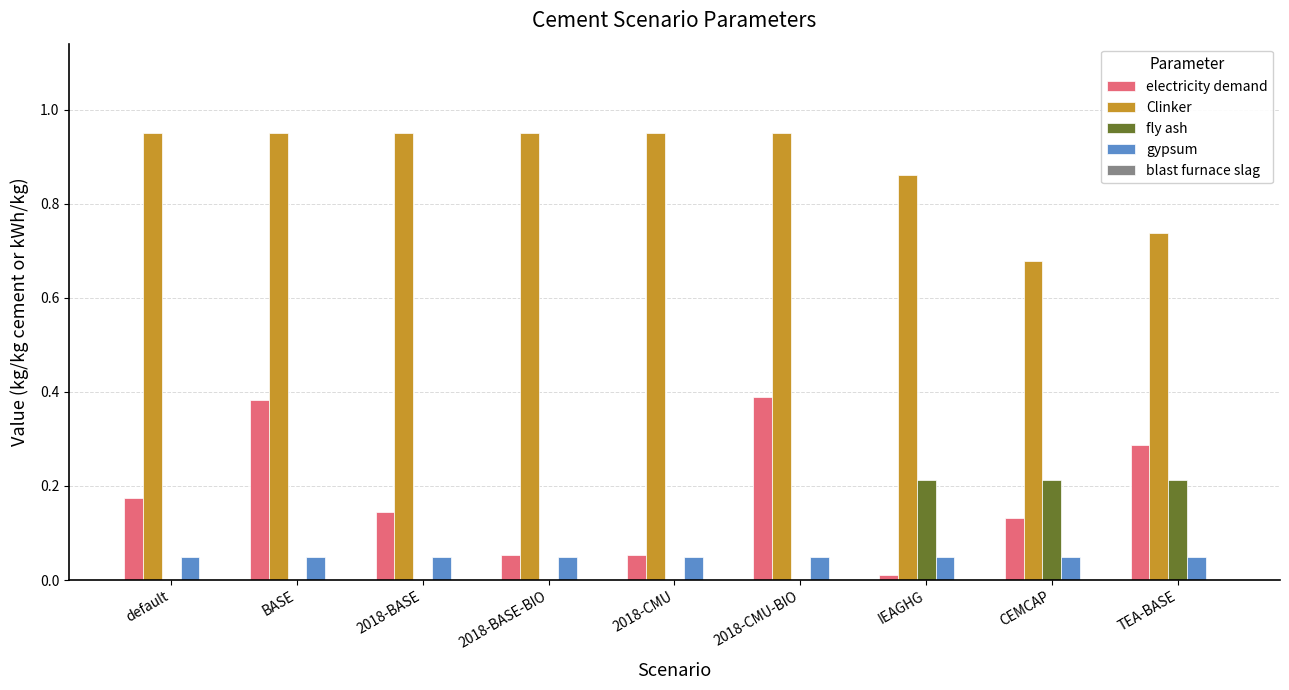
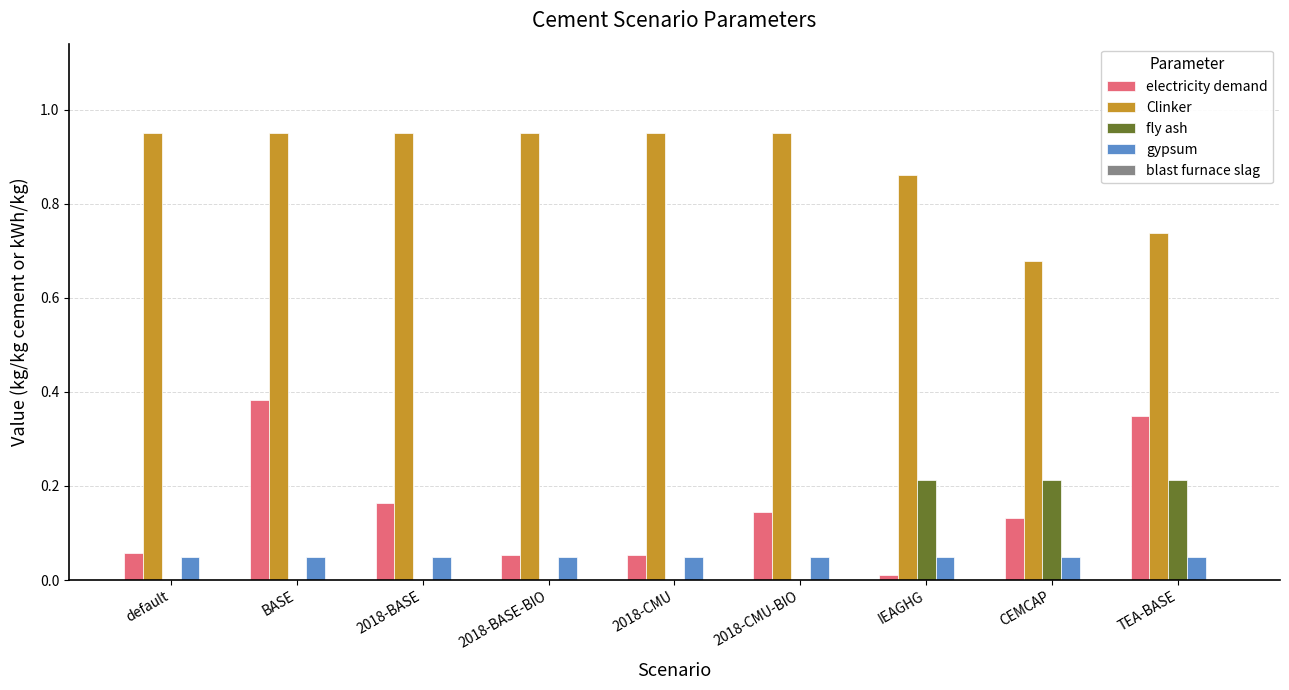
electricity demand, default: 0.17 -> 0.06
electricity demand, 2018-BASE: 0.14 -> 0.16
electricity demand, 2018-CMU-BIO: 0.39 -> 0.14
electricity demand, TEA-BASE: 0.29 -> 0.35
